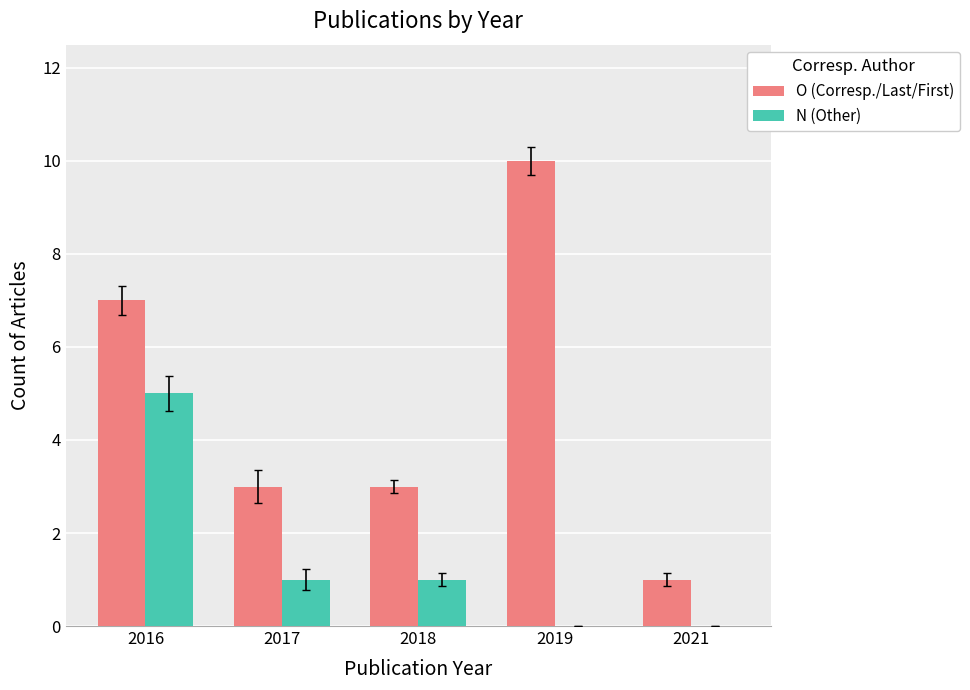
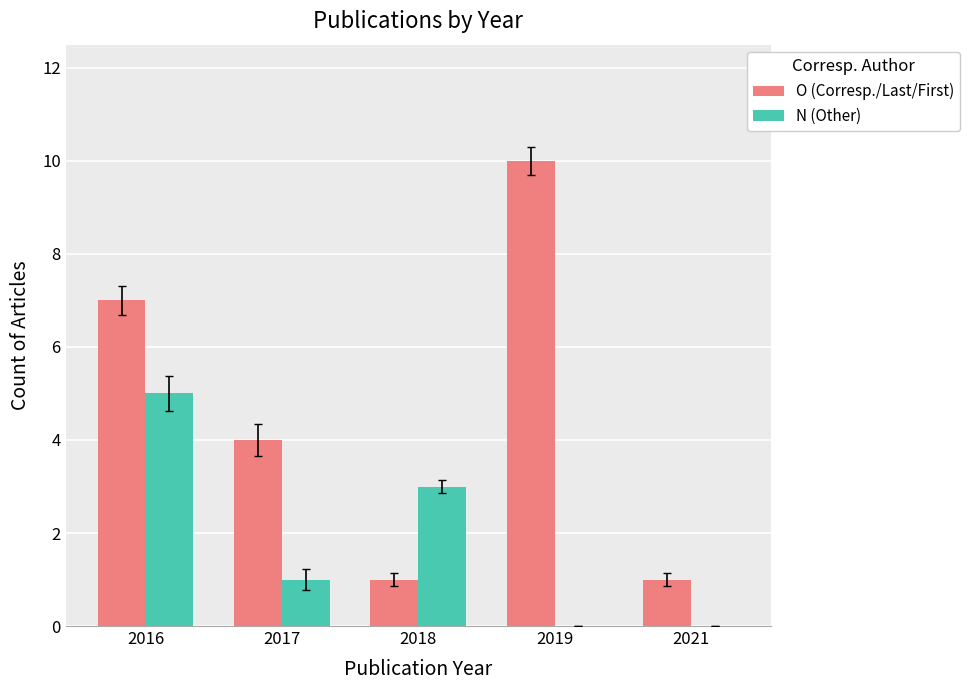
O (Corresp./Last/First), 2017: 3 -> 4
O (Corresp./Last/First), 2018: 3 -> 1
N (Other), 2018: 1 -> 3
